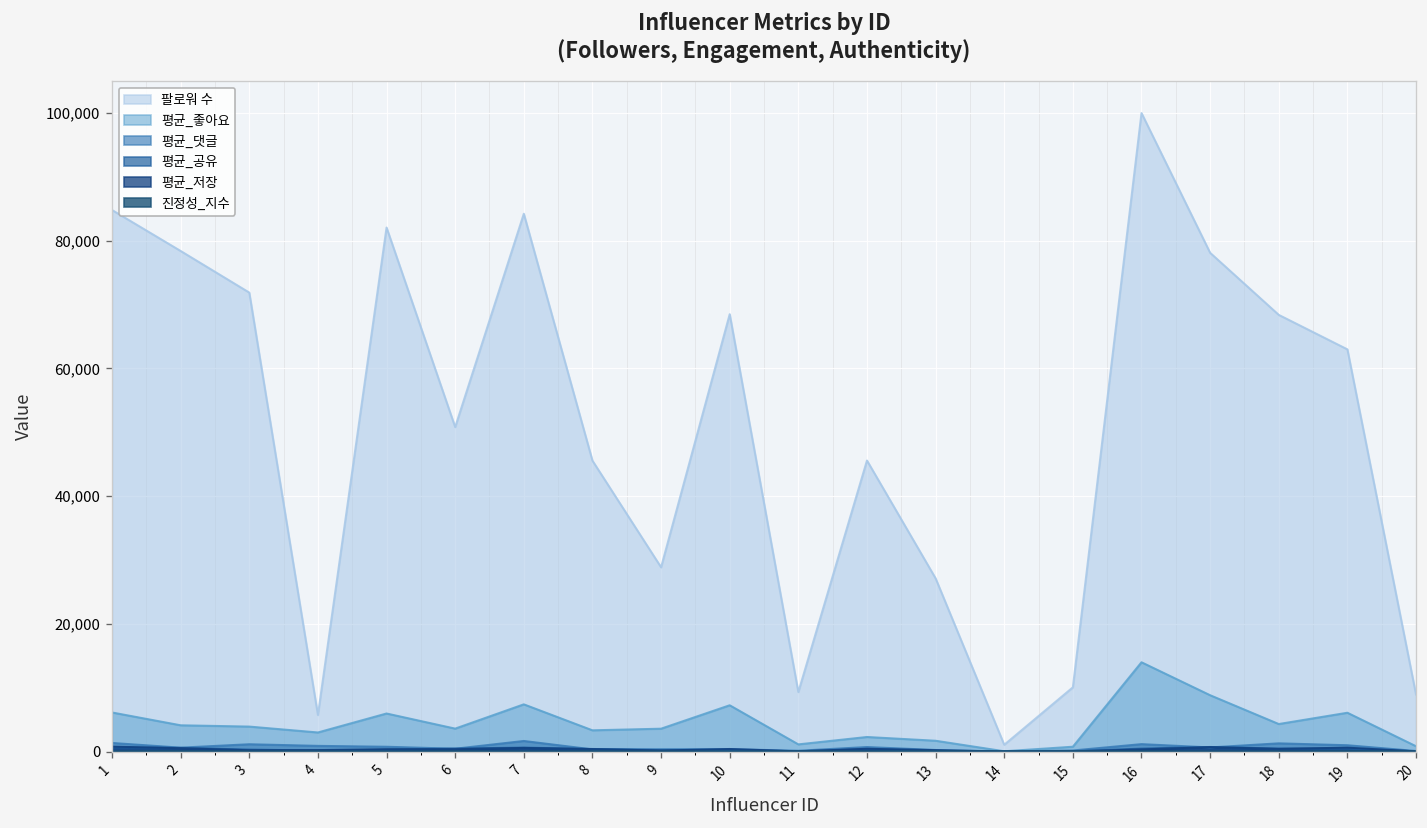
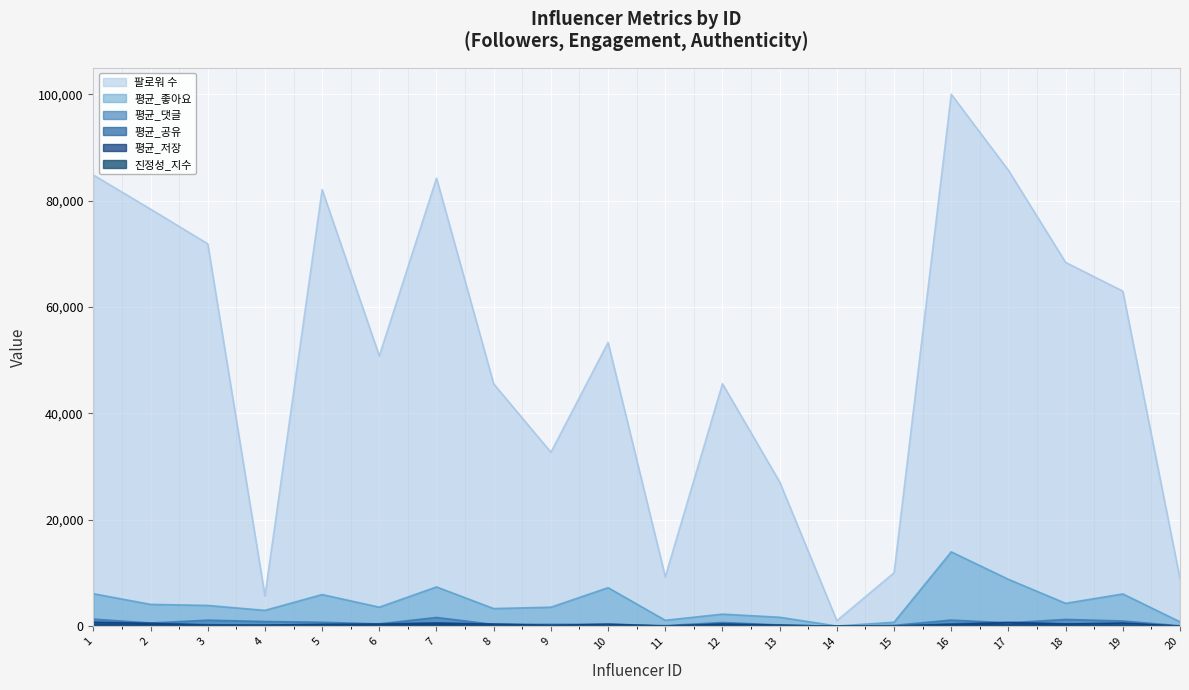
팔로워 수, 9: 29,000 -> 33,000
팔로워 수, 10: 68,000 -> 53,000
팔로워 수, 17: 78,000 -> 86,000
